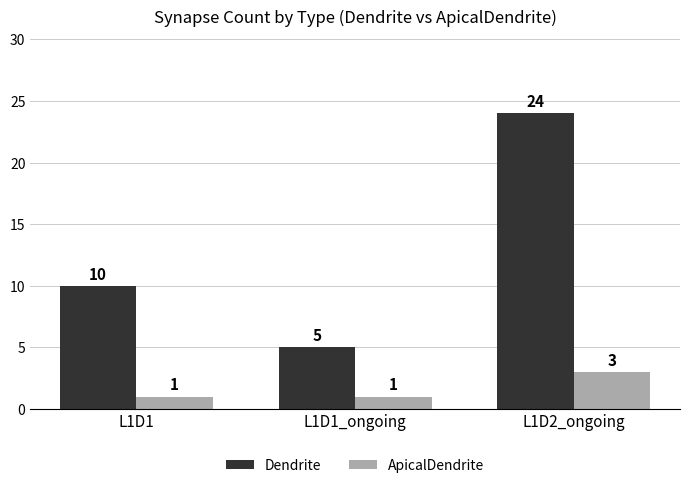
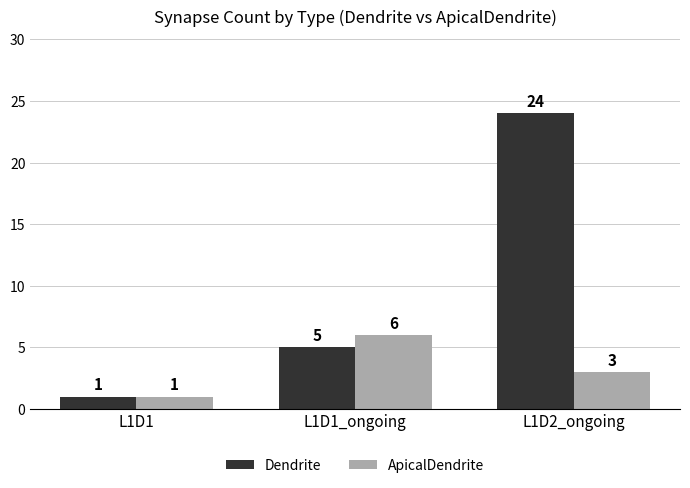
Dendrite, L1D1: 10 -> 1
ApicalDendrite, L1D1_ongoing: 1 -> 6
